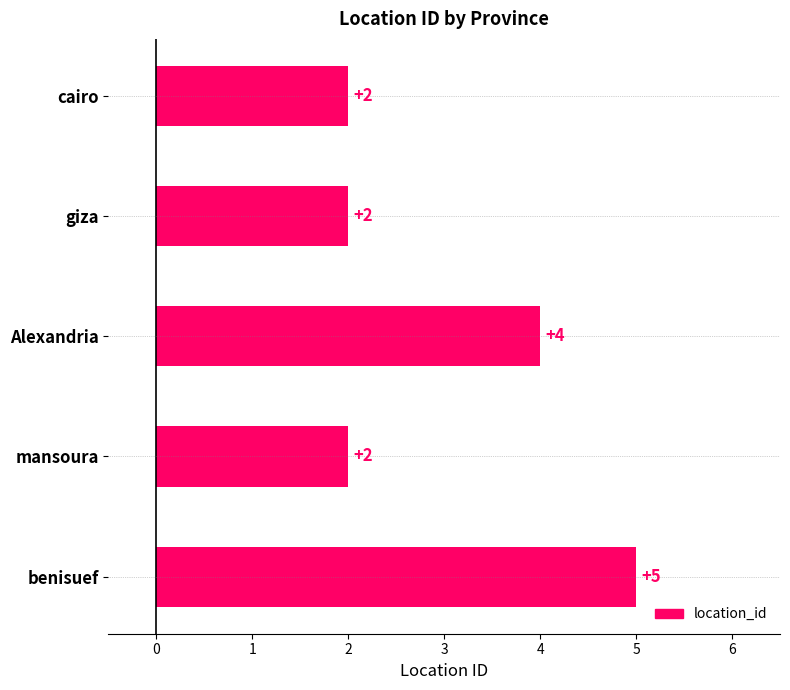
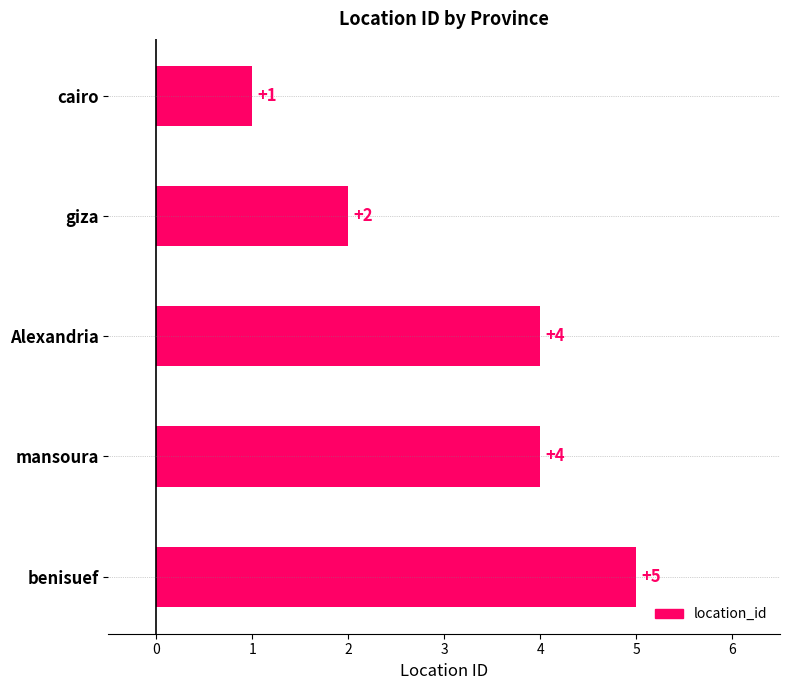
cairo: +2 -> +1
mansoura: +2 -> +4
